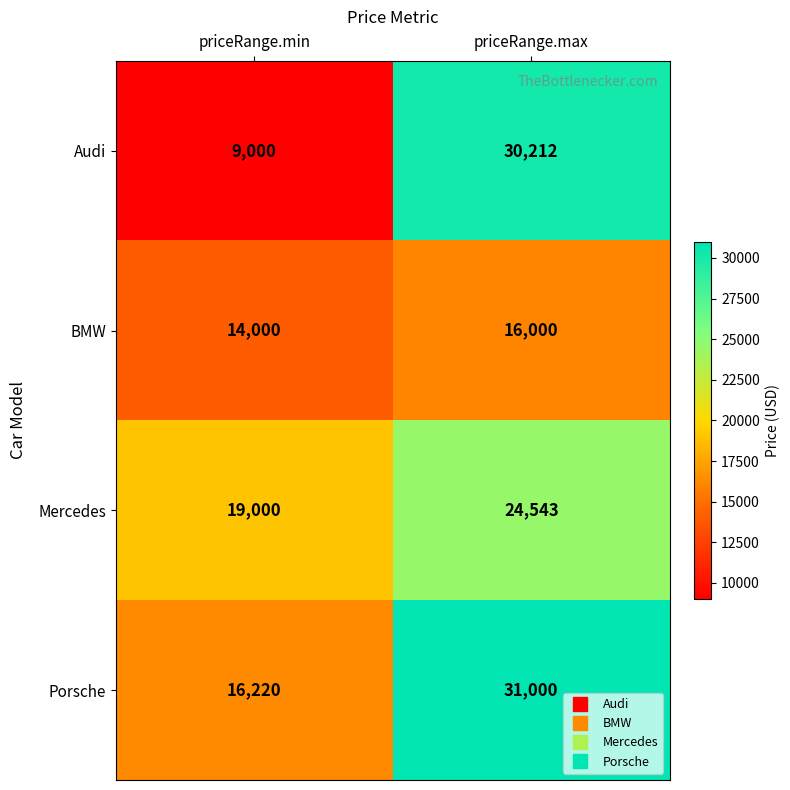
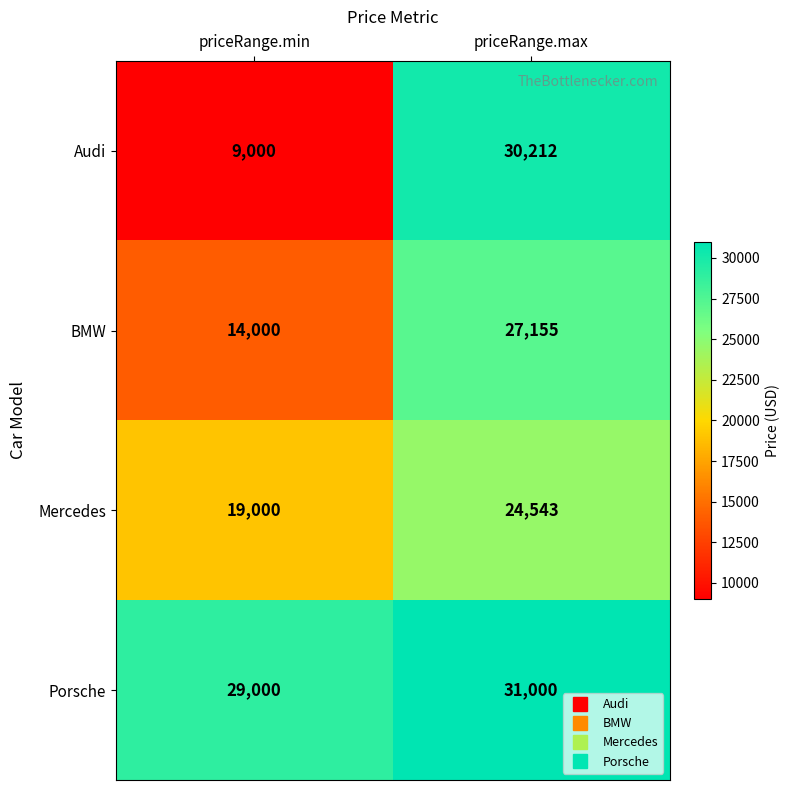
BMW, priceRange.max: 16,000 -> 27,155
Porsche, priceRange.min: 16,220 -> 29,000
